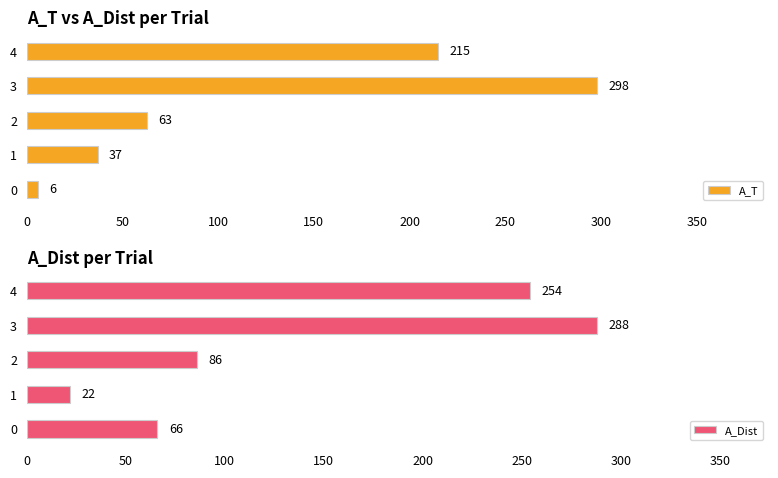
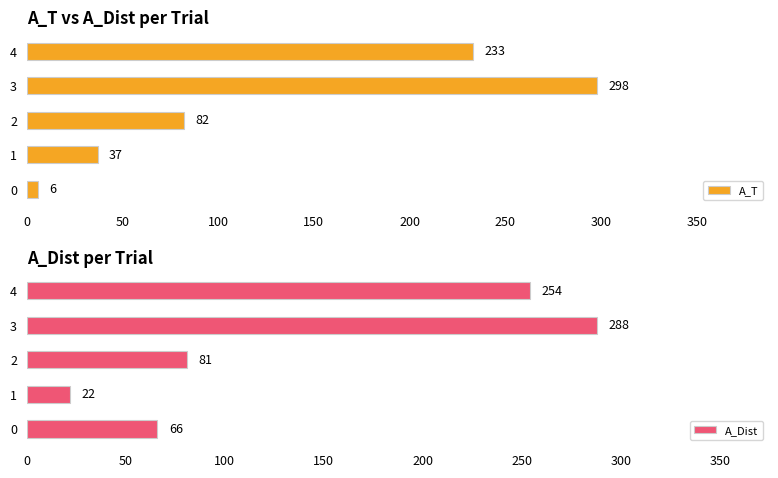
A_T vs A_Dist per Trial, 4: 215 -> 233
A_T vs A_Dist per Trial, 2: 63 -> 82
A_Dist per Trial, 2: 86 -> 81
